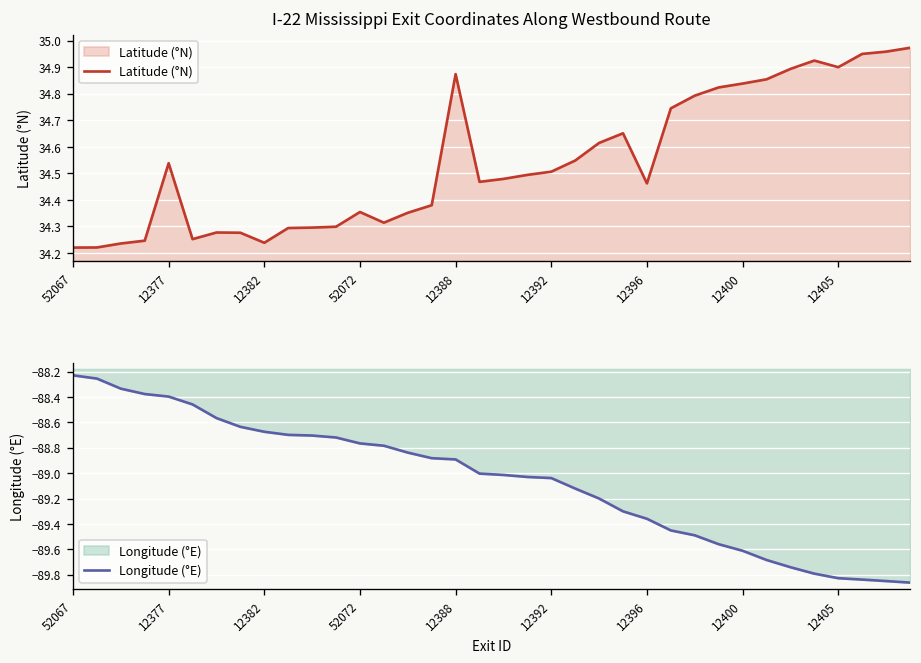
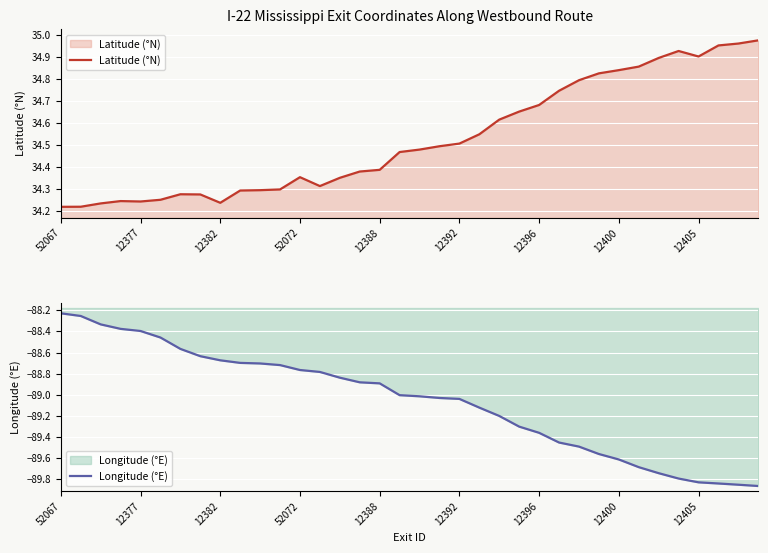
I-22 Mississippi Exit Coordinates Along Westbound Route, 12377: 34.54 -> 34.24
I-22 Mississippi Exit Coordinates Along Westbound Route, 12388: 34.87 -> 34.39
I-22 Mississippi Exit Coordinates Along Westbound Route, 12396: 34.46 -> 34.68
